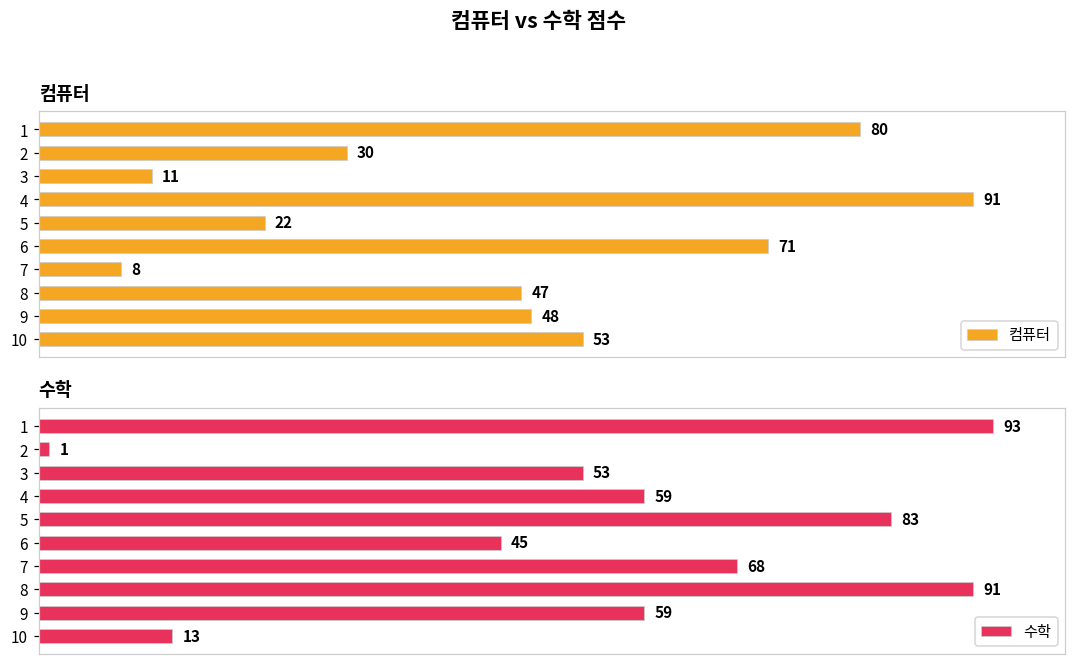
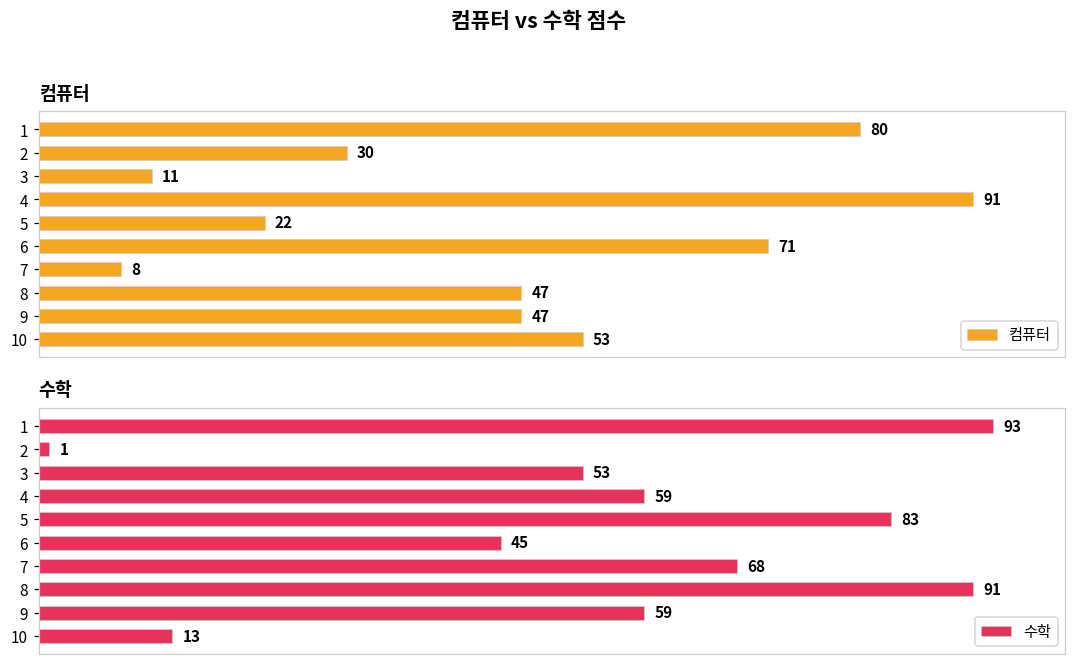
컴퓨터, 9: 48 -> 47
